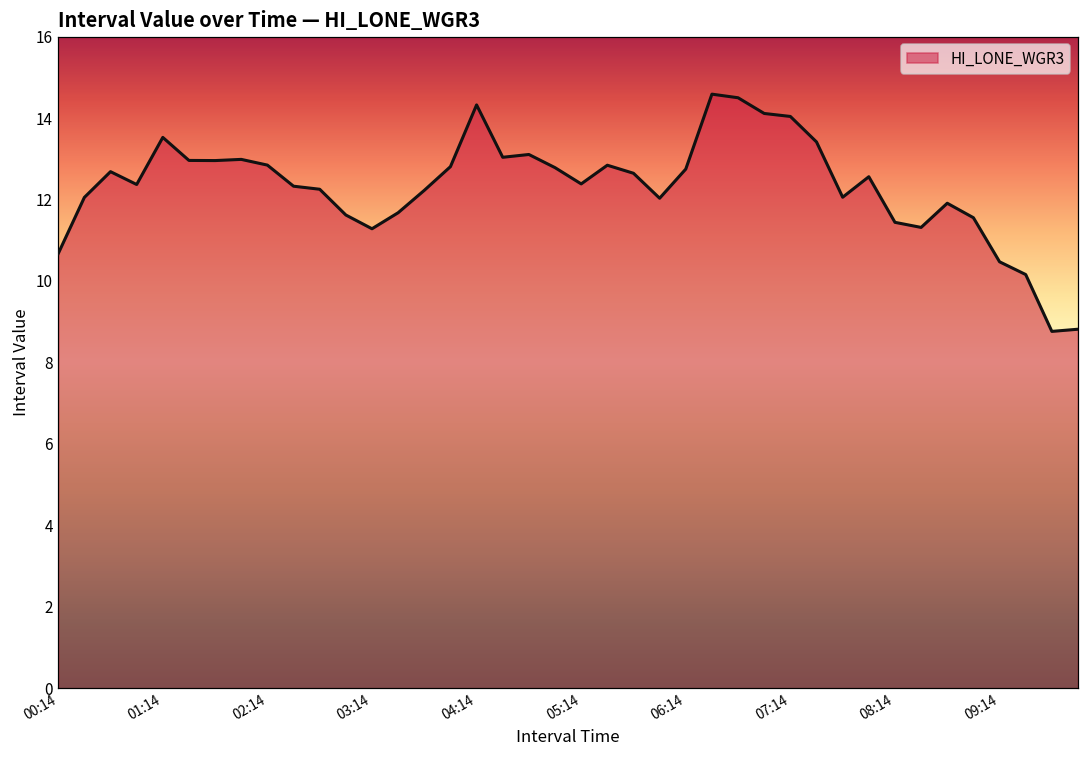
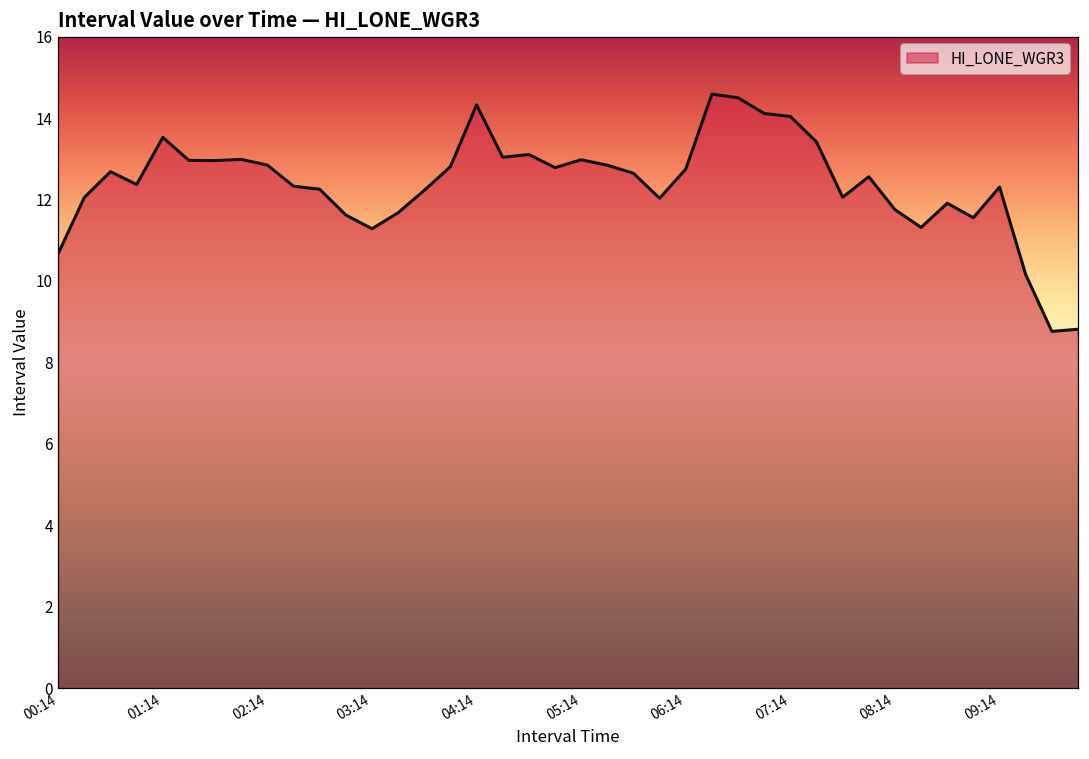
05:14: 12.4 -> 13.0
08:14: 11.4 -> 11.8
09:14: 10.5 -> 12.3
